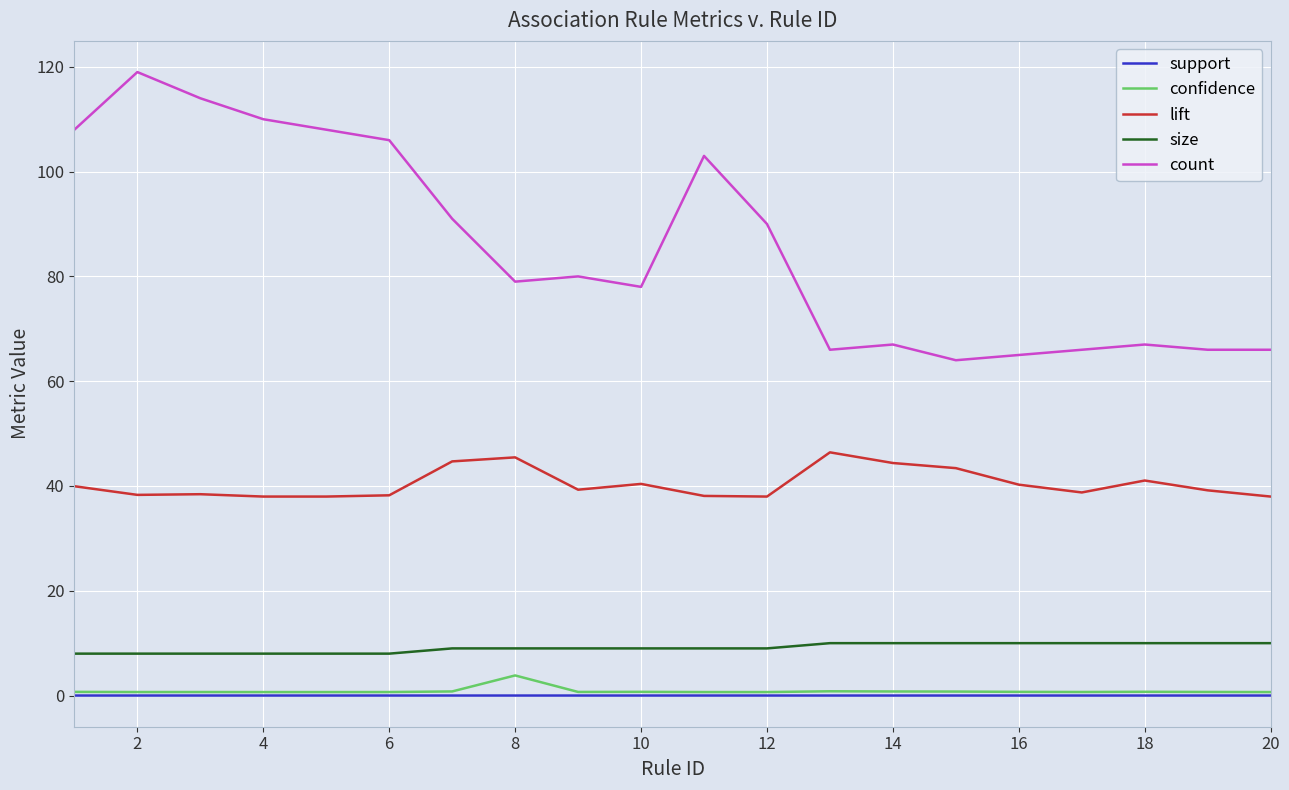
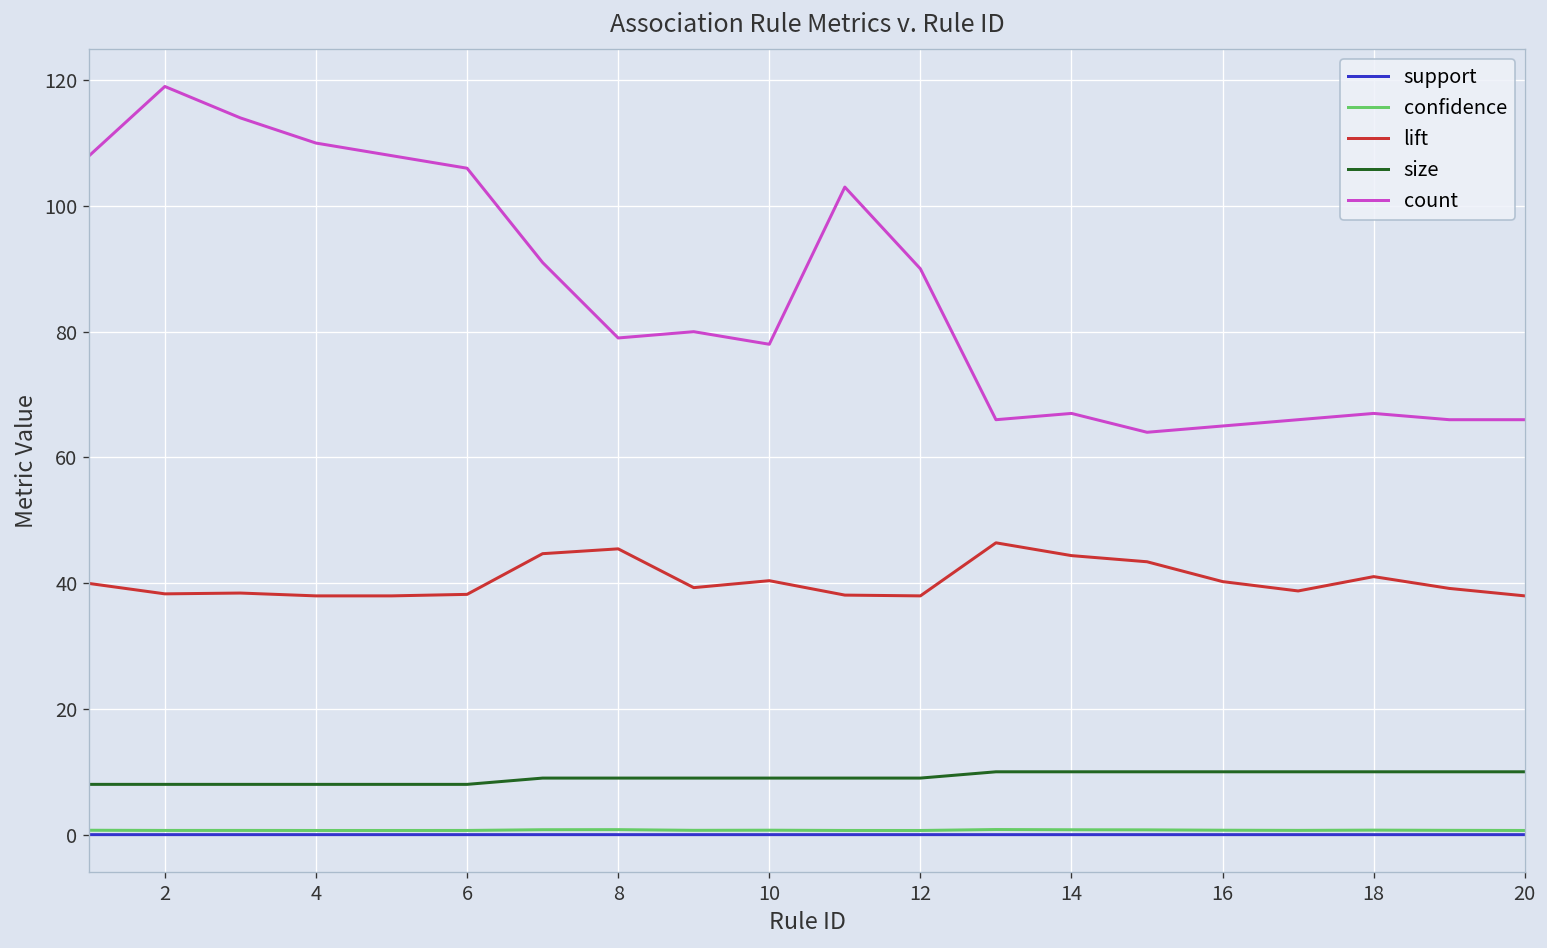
confidence, 8: 4 -> 1
